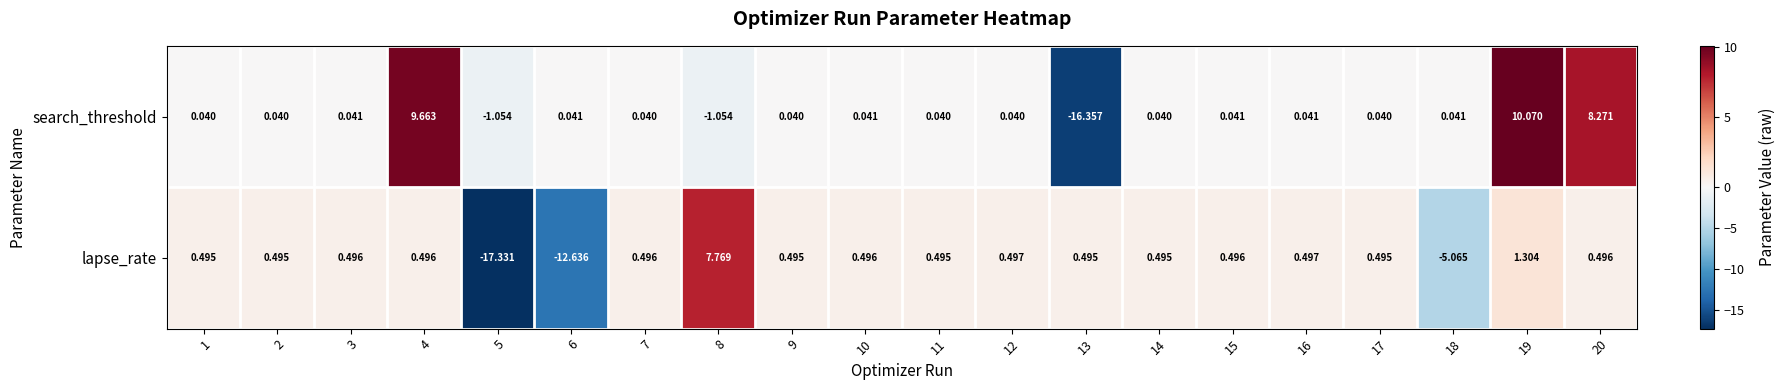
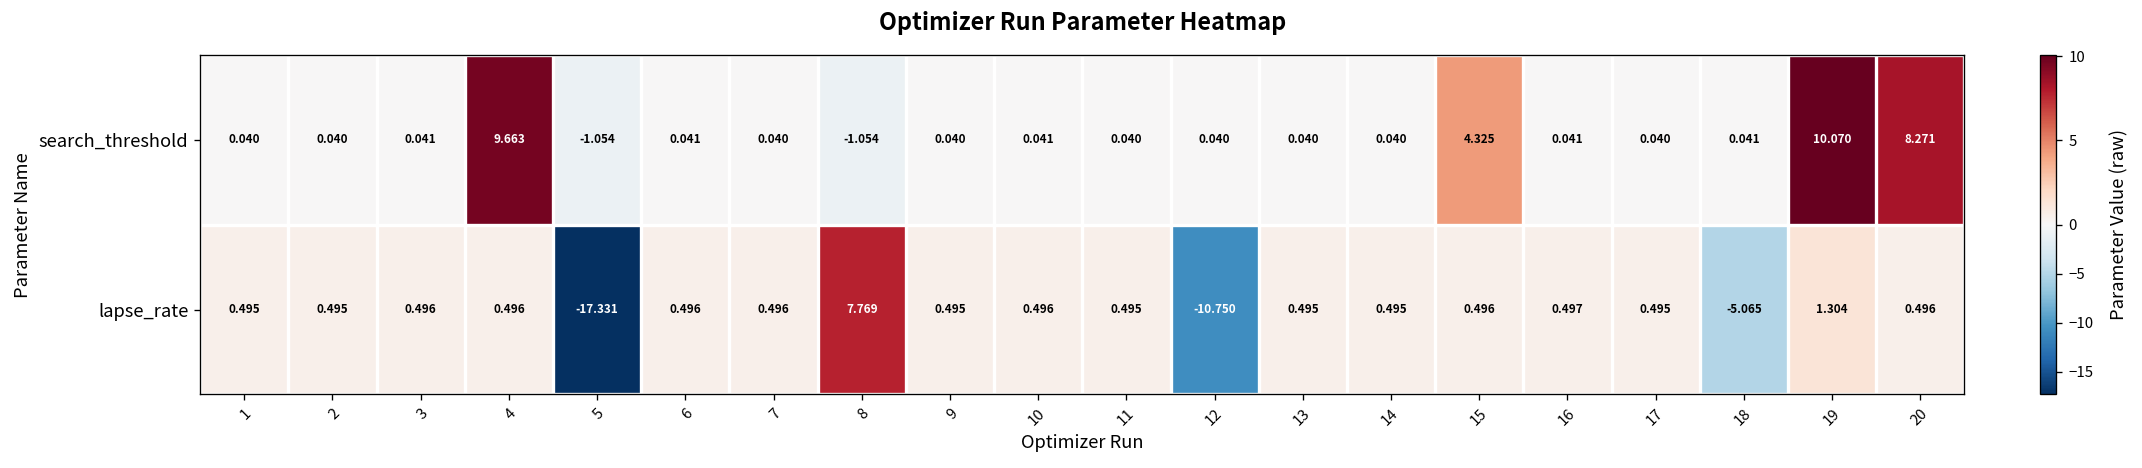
search_threshold, 13: -16.357 -> 0.040
search_threshold, 15: 0.041 -> 4.325
lapse_rate, 6: -12.636 -> 0.496
lapse_rate, 12: 0.497 -> -10.750
